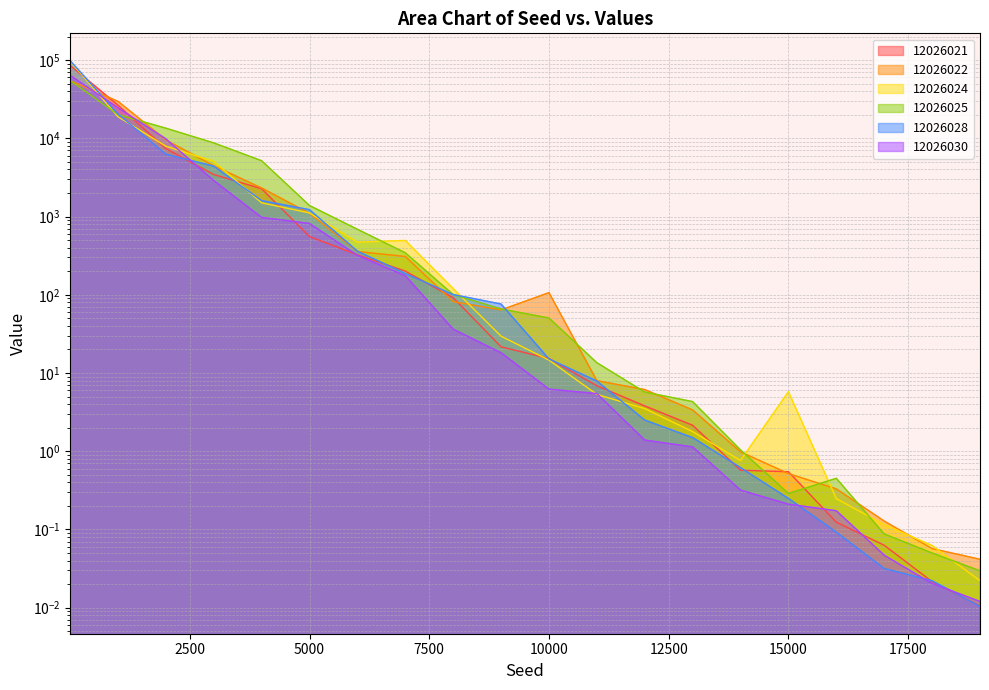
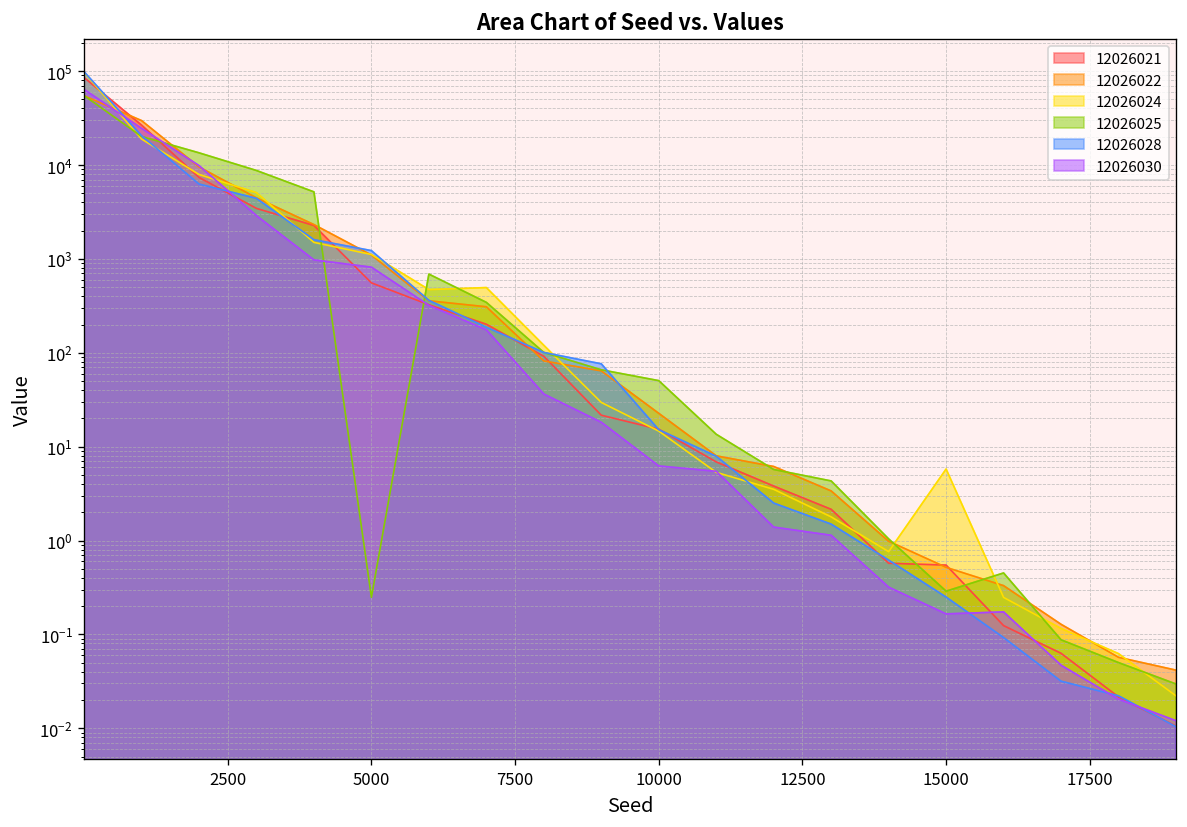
12026025, 5000: 1400 -> 0.25
12026022, 10000: 110 -> 23
12026030, 15000: 0.21 -> 0.17
